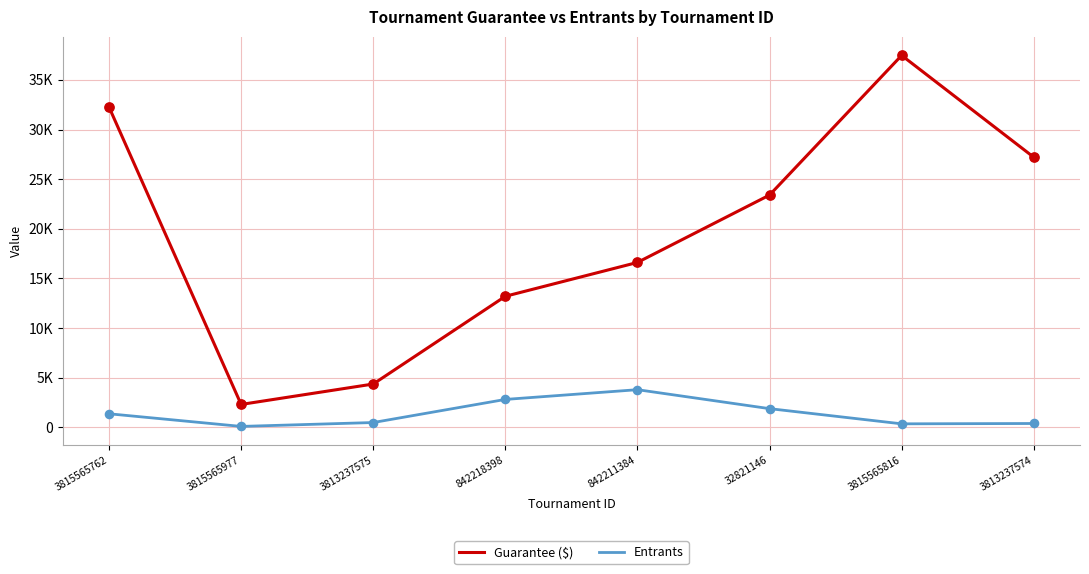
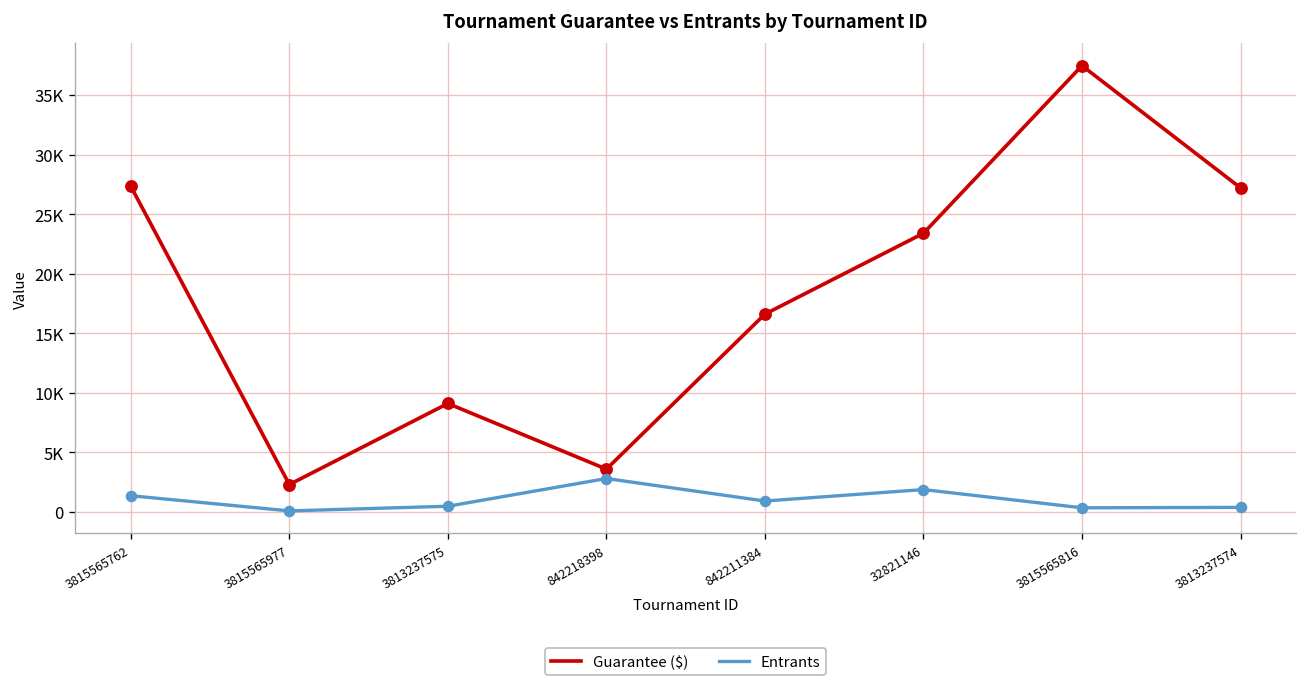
Guarantee ($), 3815565762: 32000 -> 27000
Guarantee ($), 3813237575: 4000 -> 9000
Guarantee ($), 842218398: 13000 -> 4000
Entrants, 842211384: 4000 -> 1000
